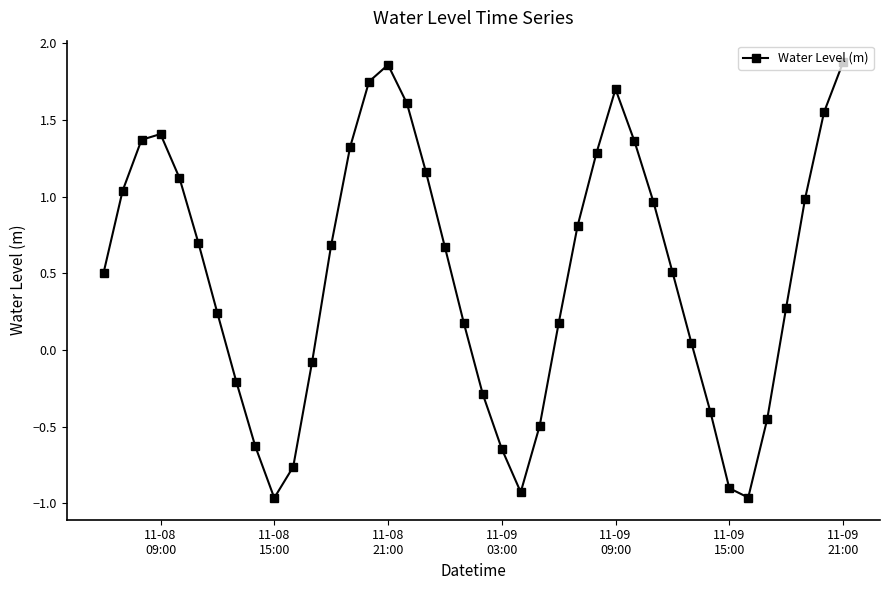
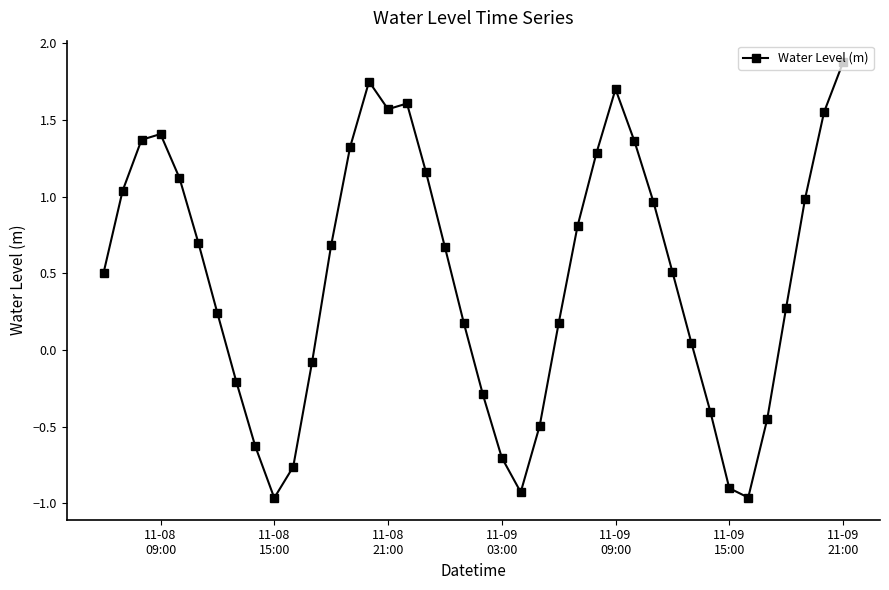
11-08 21:00: 1.86 -> 1.57
11-09 03:00: -0.65 -> -0.70
